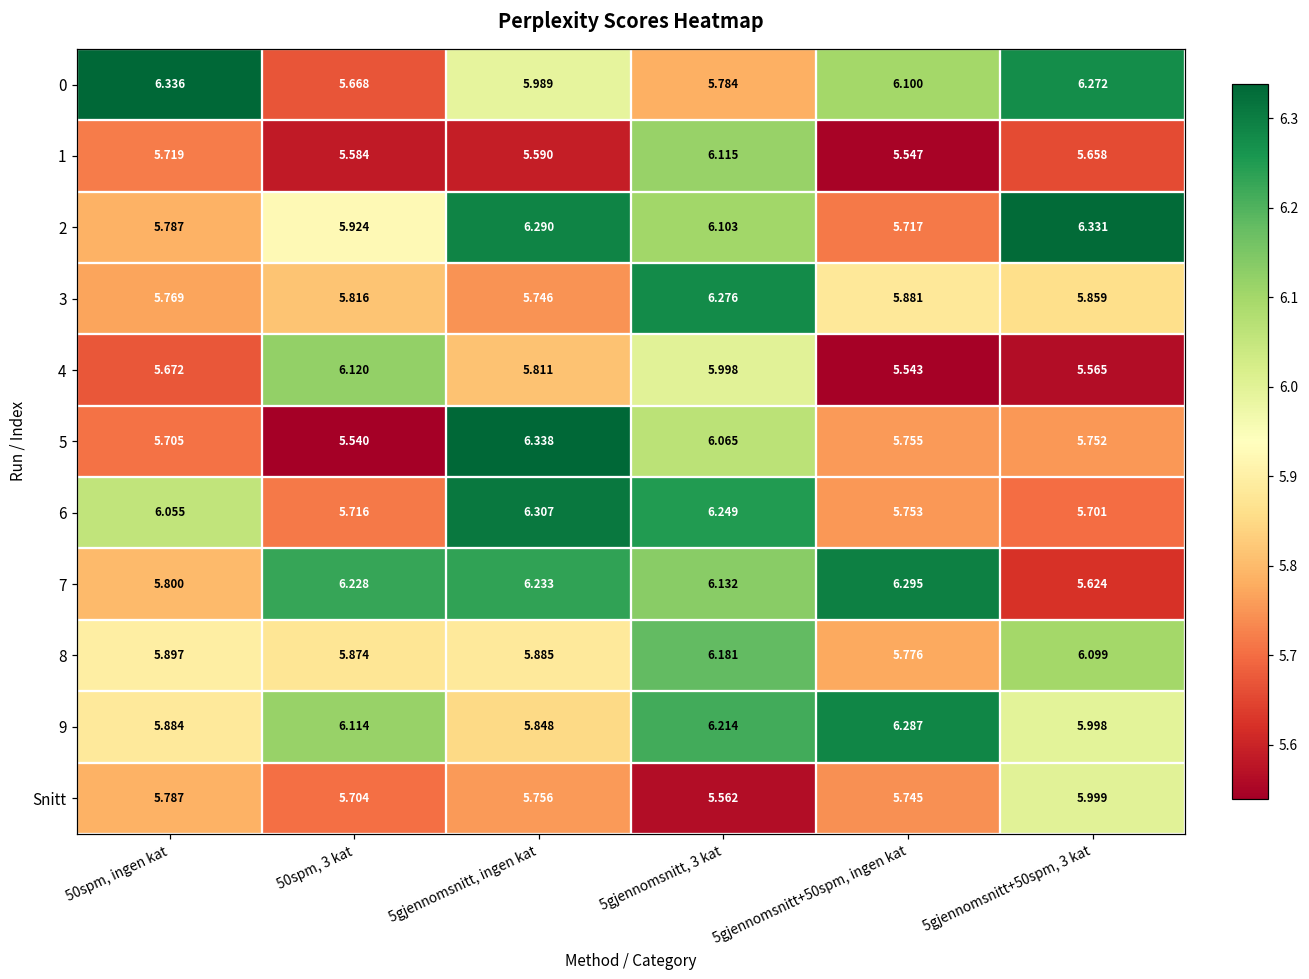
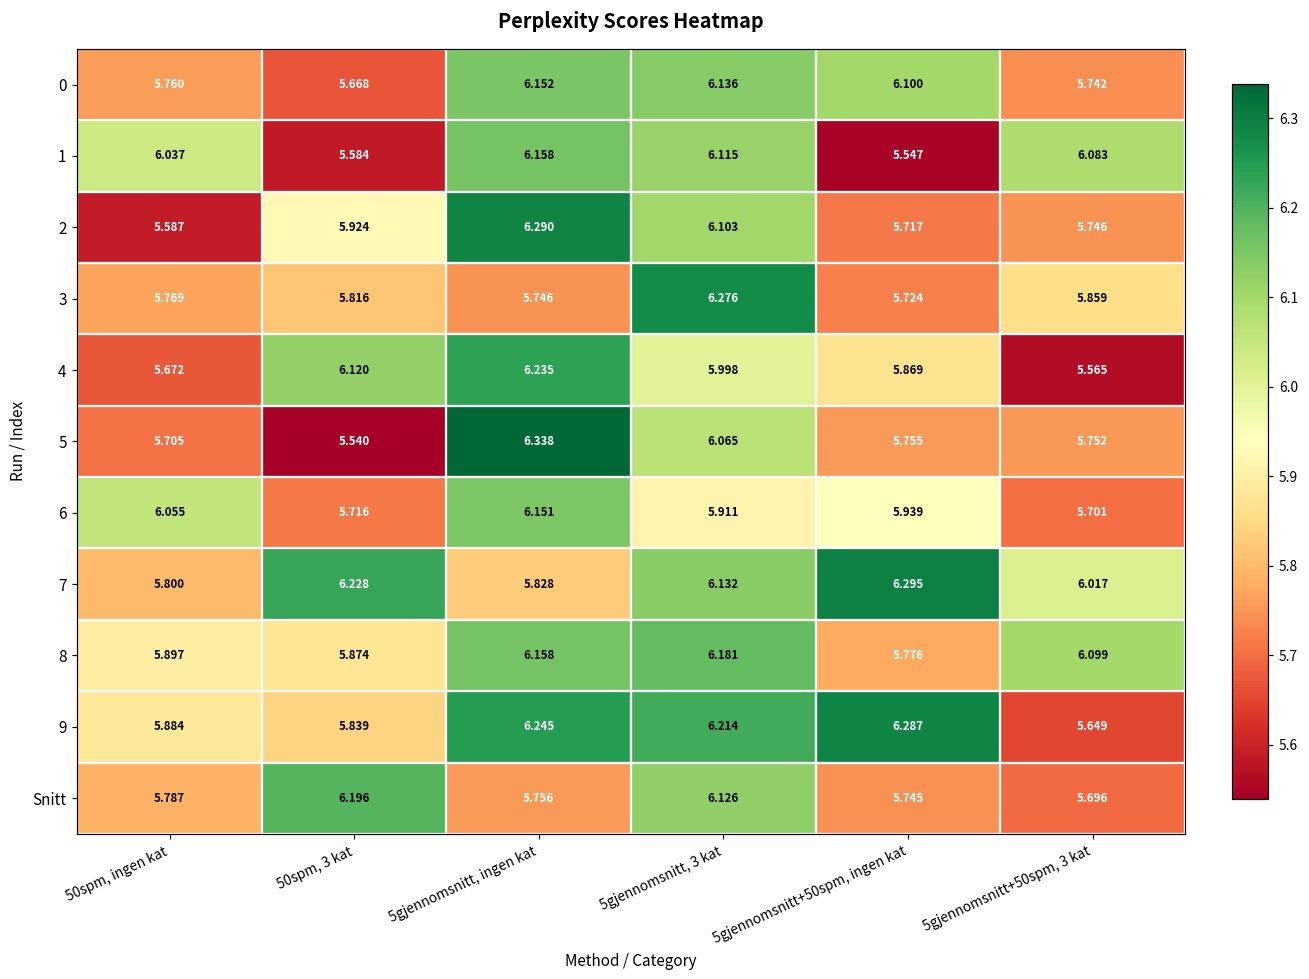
0, 50spm, ingen kat: 6.336 -> 5.760
0, 5gjennomsnitt, ingen kat: 5.989 -> 6.152
0, 5gjennomsnitt, 3 kat: 5.784 -> 6.136
0, 5gjennomsnitt+50spm, 3 kat: 6.272 -> 5.742
1, 50spm, ingen kat: 5.719 -> 6.037
1, 5gjennomsnitt, ingen kat: 5.590 -> 6.158
1, 5gjennomsnitt+50spm, 3 kat: 5.658 -> 6.083
2, 50spm, ingen kat: 5.787 -> 5.587
2, 5gjennomsnitt+50spm, 3 kat: 6.331 -> 5.746
3, 5gjennomsnitt+50spm, ingen kat: 5.881 -> 5.724
4, 5gjennomsnitt, ingen kat: 5.811 -> 6.235
4, 5gjennomsnitt+50spm, ingen kat: 5.543 -> 5.869
6, 5gjennomsnitt, ingen kat: 6.307 -> 6.151
6, 5gjennomsnitt, 3 kat: 6.249 -> 5.911
6, 5gjennomsnitt+50spm, ingen kat: 5.753 -> 5.939
7, 5gjennomsnitt, ingen kat: 6.233 -> 5.828
7, 5gjennomsnitt+50spm, 3 kat: 5.624 -> 6.017
8, 5gjennomsnitt, ingen kat: 5.885 -> 6.158
9, 50spm, 3 kat: 6.114 -> 5.839
9, 5gjennomsnitt, ingen kat: 5.848 -> 6.245
9, 5gjennomsnitt+50spm, 3 kat: 5.998 -> 5.649
Snitt, 50spm, 3 kat: 5.704 -> 6.196
Snitt, 5gjennomsnitt, 3 kat: 5.562 -> 6.126
Snitt, 5gjennomsnitt+50spm, 3 kat: 5.999 -> 5.696
